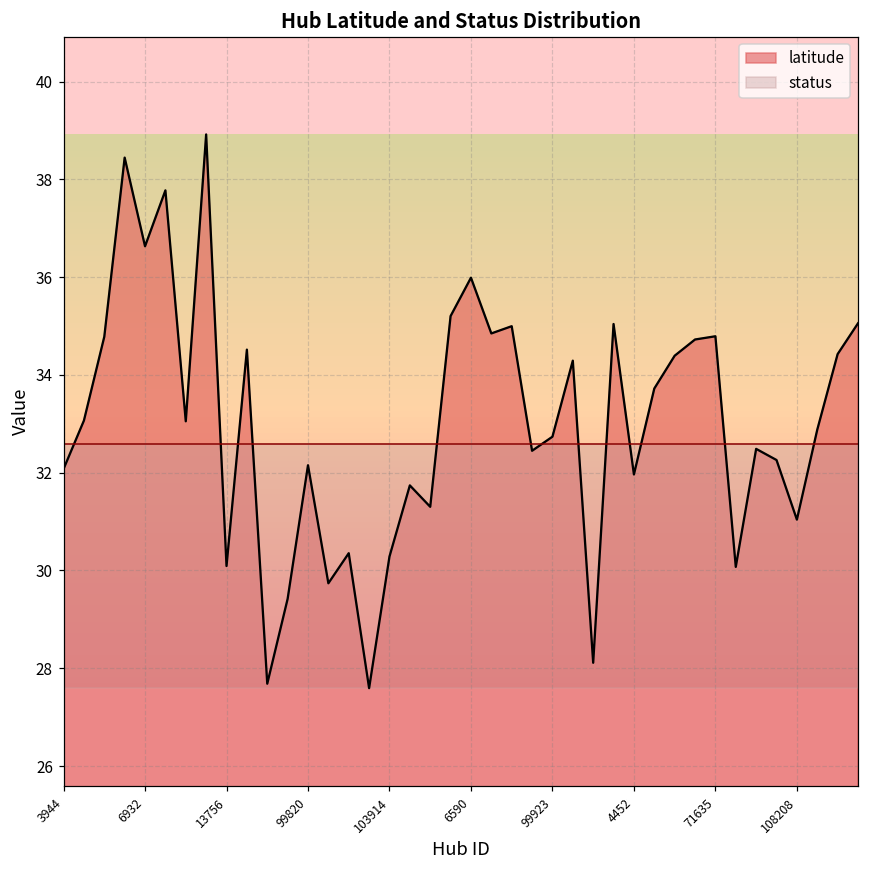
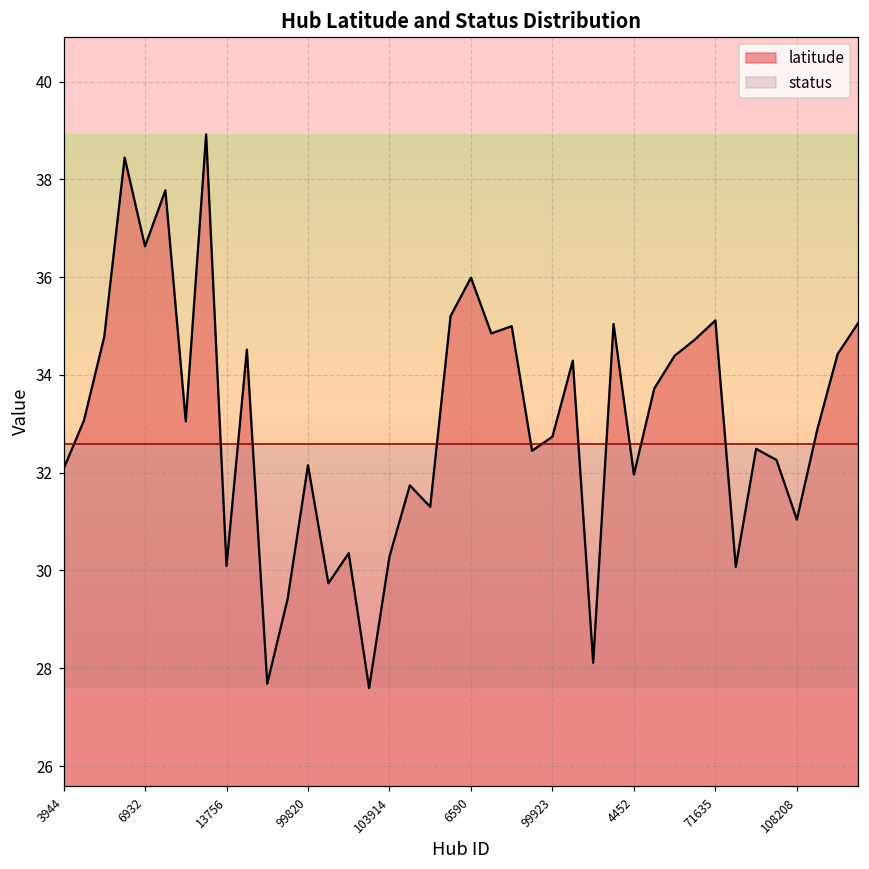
latitude, 71635: 34.8 -> 35.1
